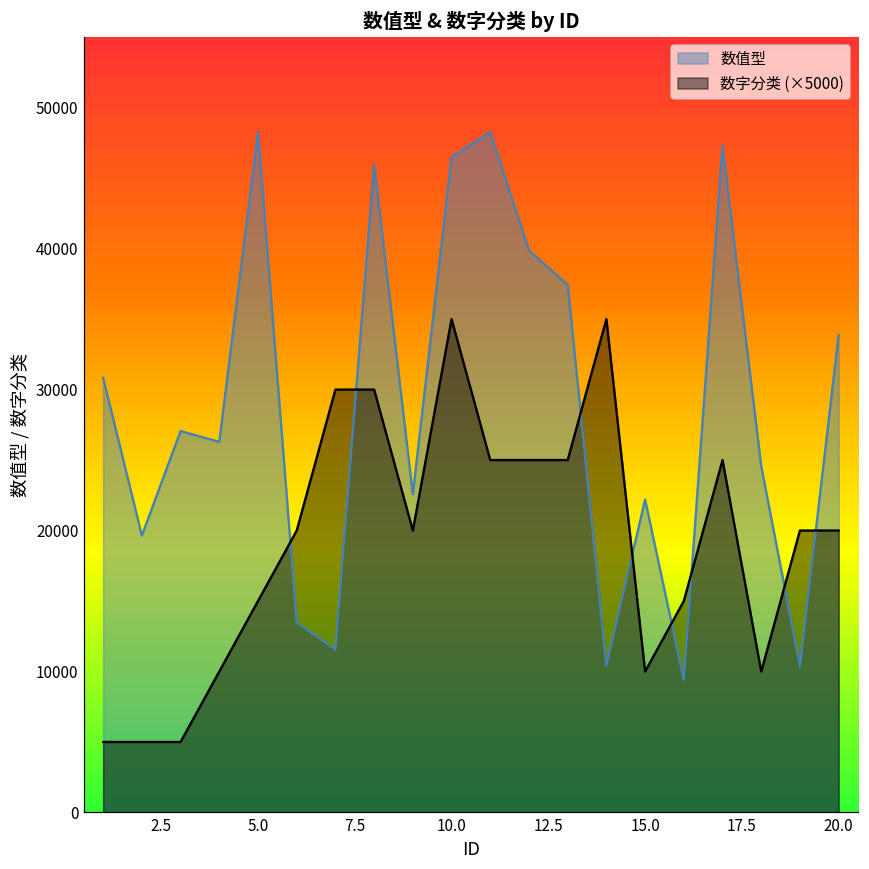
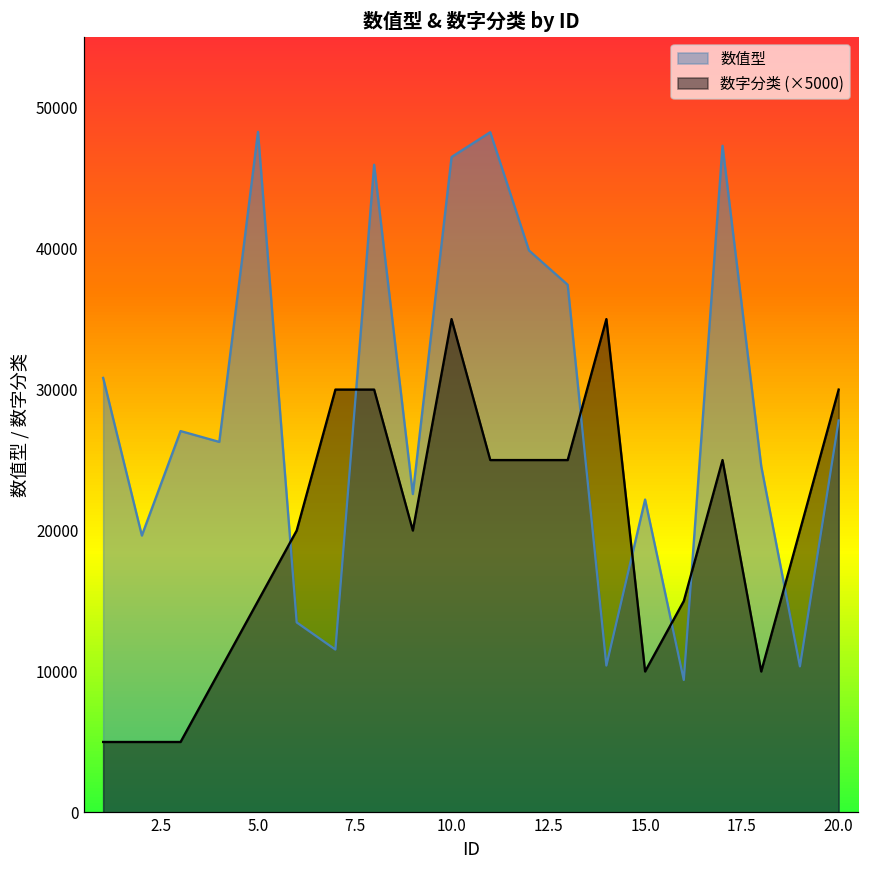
数值型, 20.0: 33900 -> 27800
数字分类 (×5000), 20.0: 20000 -> 30000
